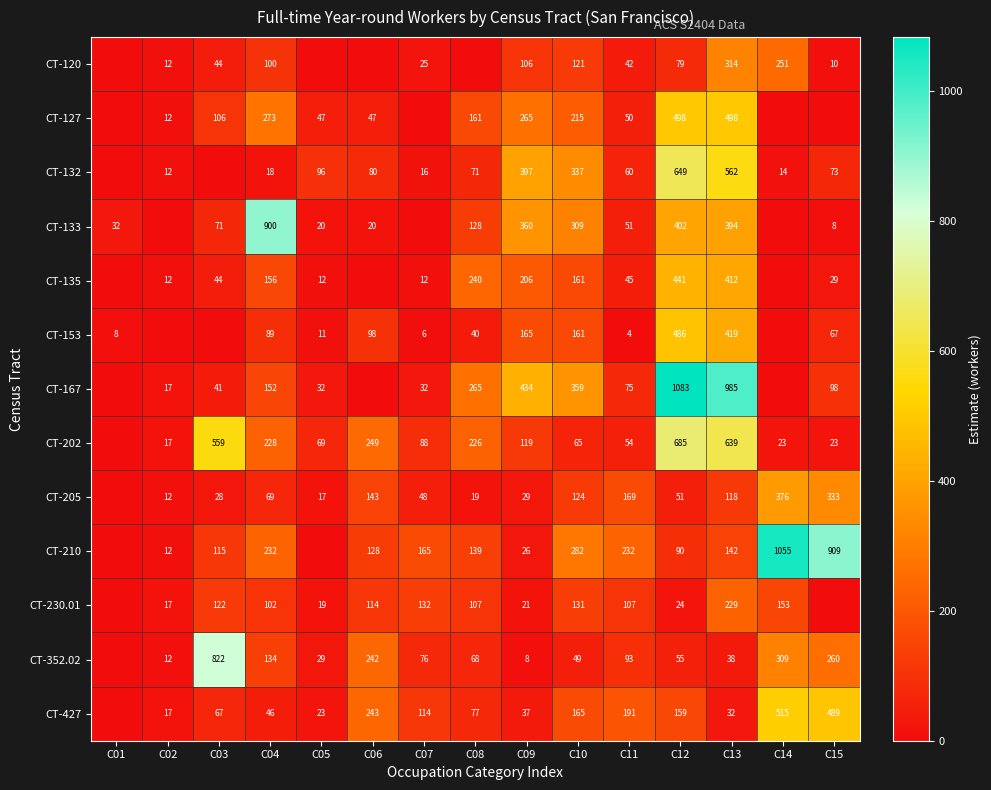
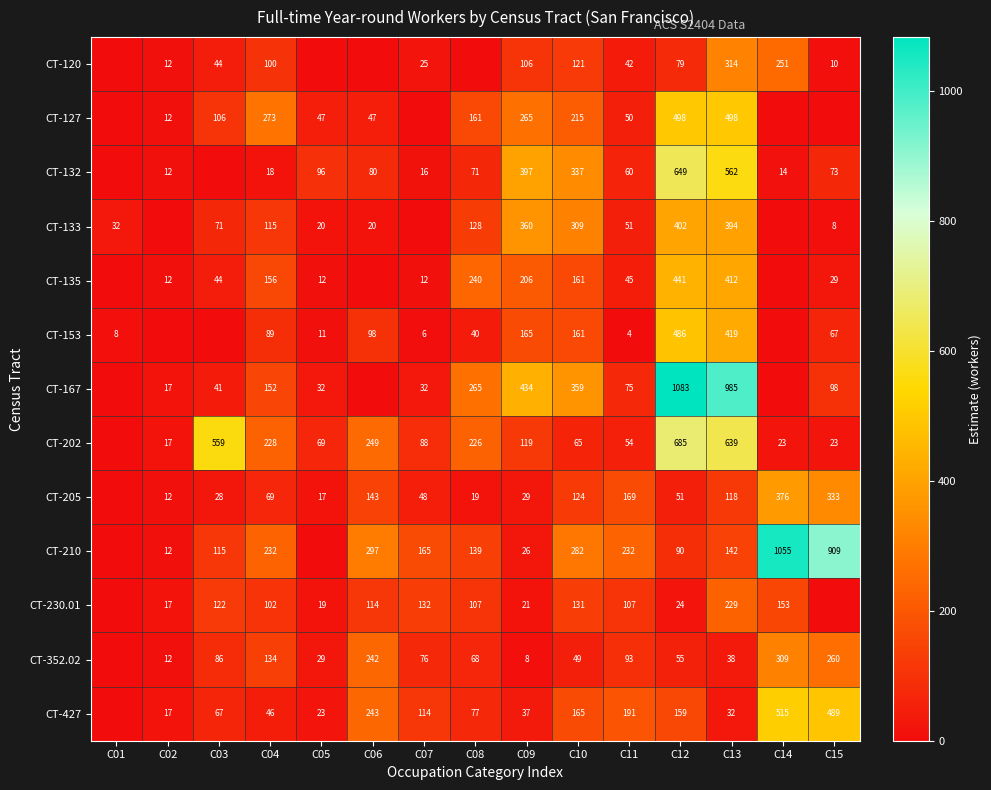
CT-133, C04: 900 -> 115
CT-210, C06: 128 -> 297
CT-352.02, C03: 822 -> 86
